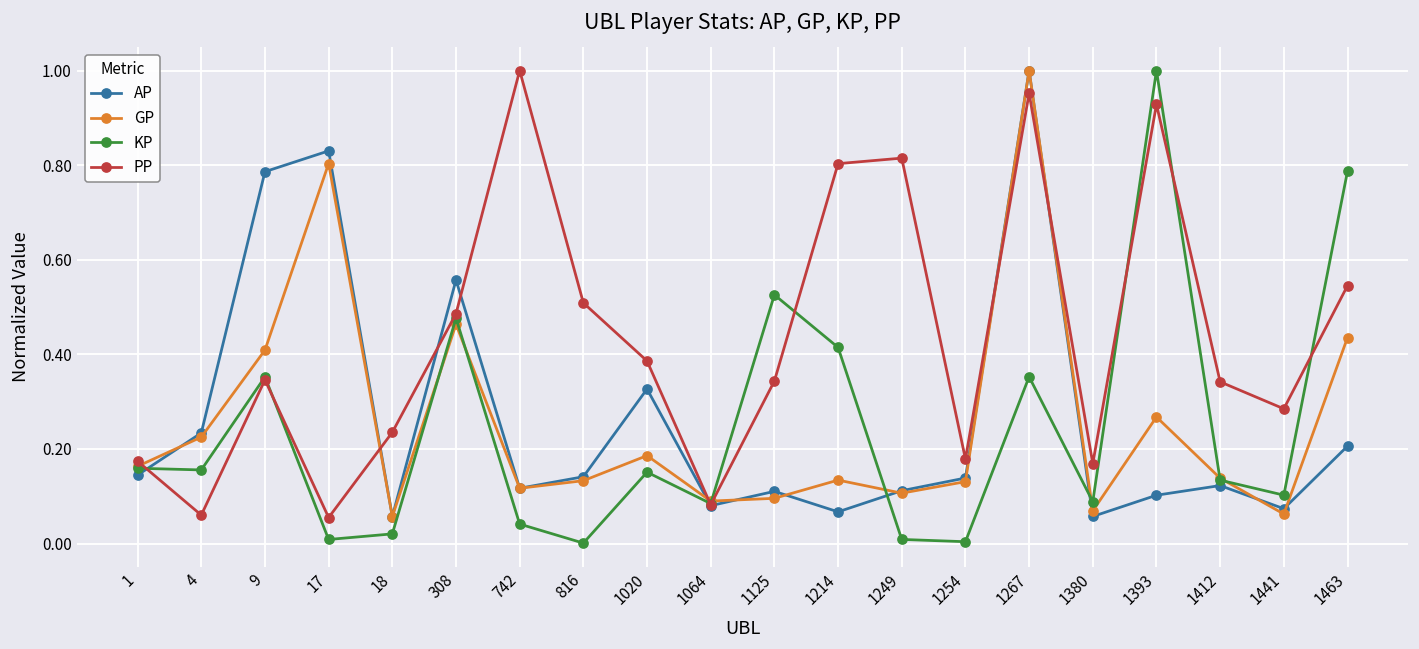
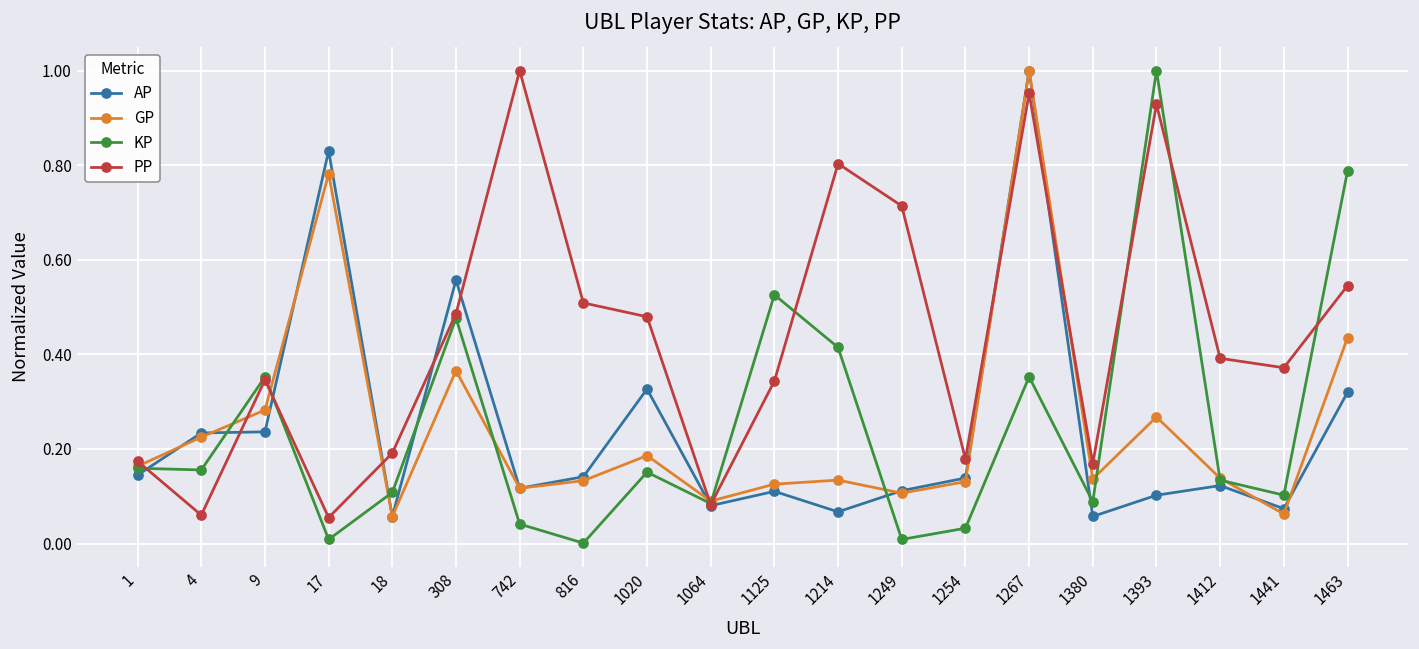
AP, 9: 0.79 -> 0.24
GP, 9: 0.41 -> 0.28
GP, 17: 0.80 -> 0.78
KP, 18: 0.02 -> 0.11
PP, 18: 0.24 -> 0.19
GP, 308: 0.46 -> 0.37
PP, 1020: 0.39 -> 0.48
GP, 1125: 0.10 -> 0.13
PP, 1249: 0.81 -> 0.71
KP, 1254: 0.00 -> 0.03
GP, 1380: 0.07 -> 0.14
PP, 1412: 0.34 -> 0.39
PP, 1441: 0.28 -> 0.37
AP, 1463: 0.21 -> 0.32
